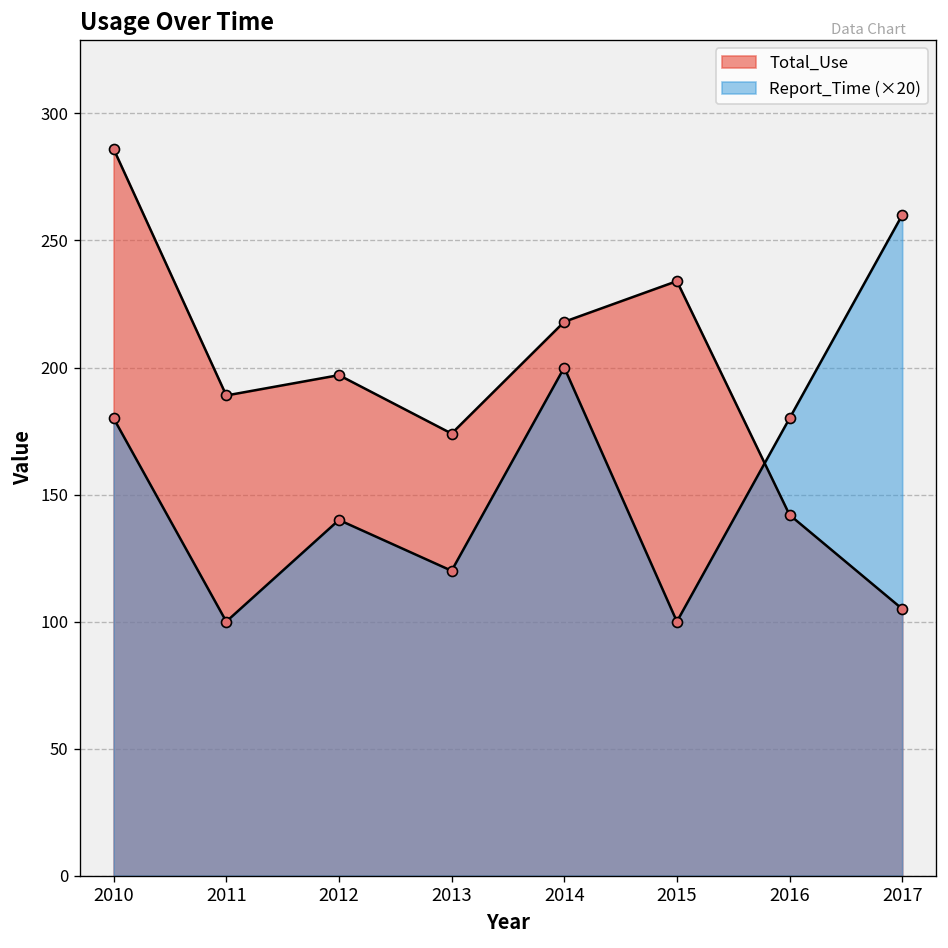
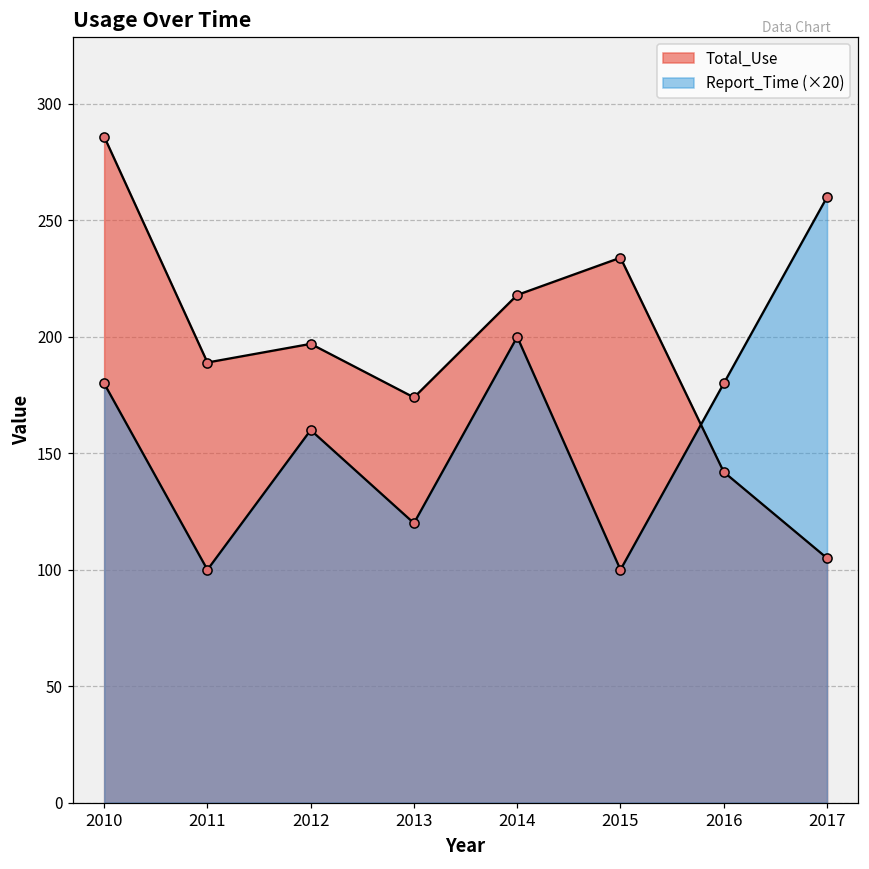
Report_Time (×20), 2012: 140 -> 160
